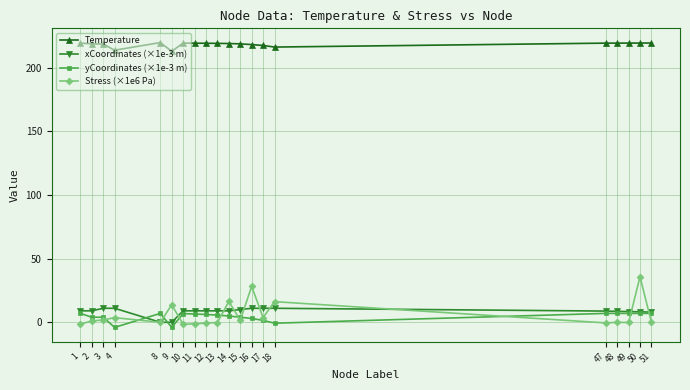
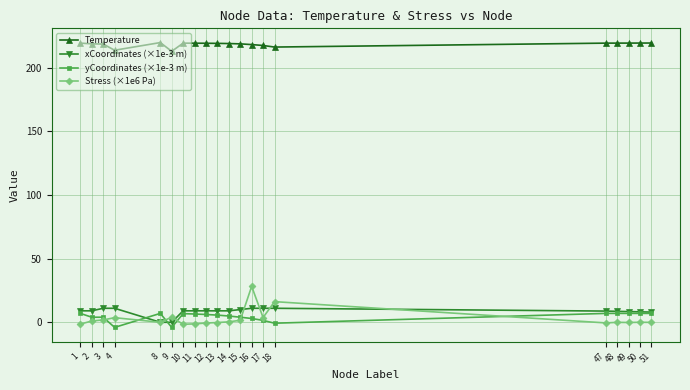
Stress (×1e6 Pa), 9: 14 -> 4
Stress (×1e6 Pa), 14: 16 -> 0
Stress (×1e6 Pa), 50: 36 -> 0
